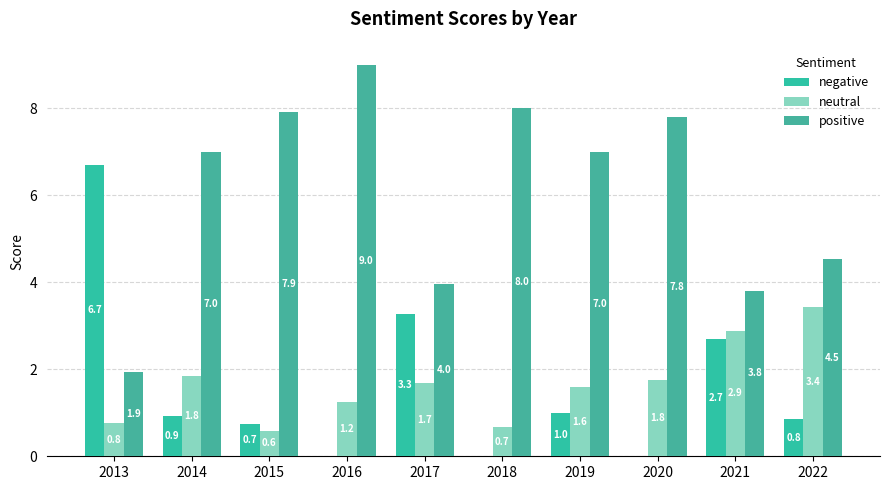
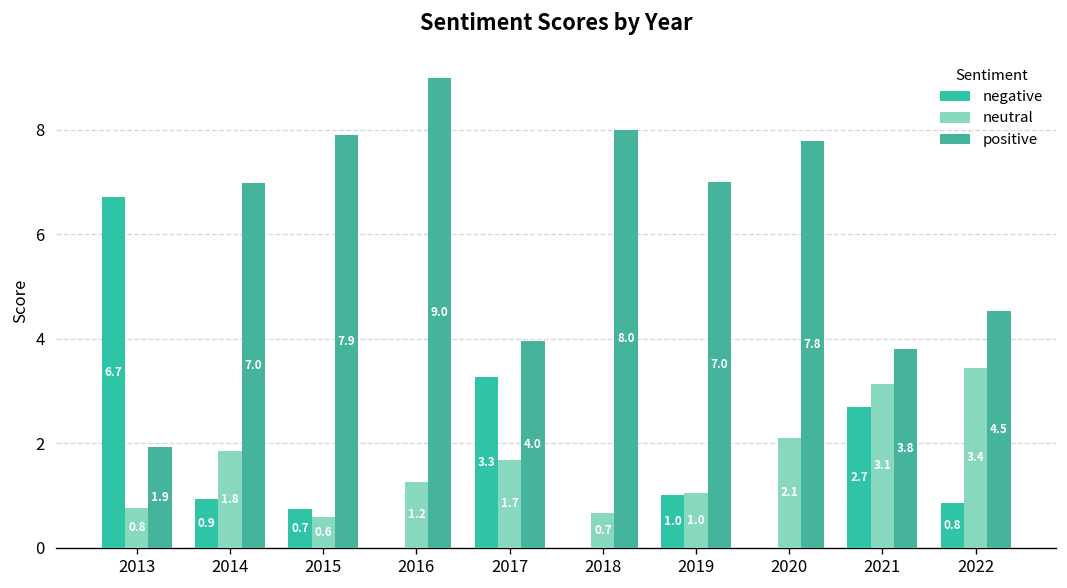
neutral, 2019: 1.6 -> 1.0
neutral, 2020: 1.8 -> 2.1
neutral, 2021: 2.9 -> 3.1
